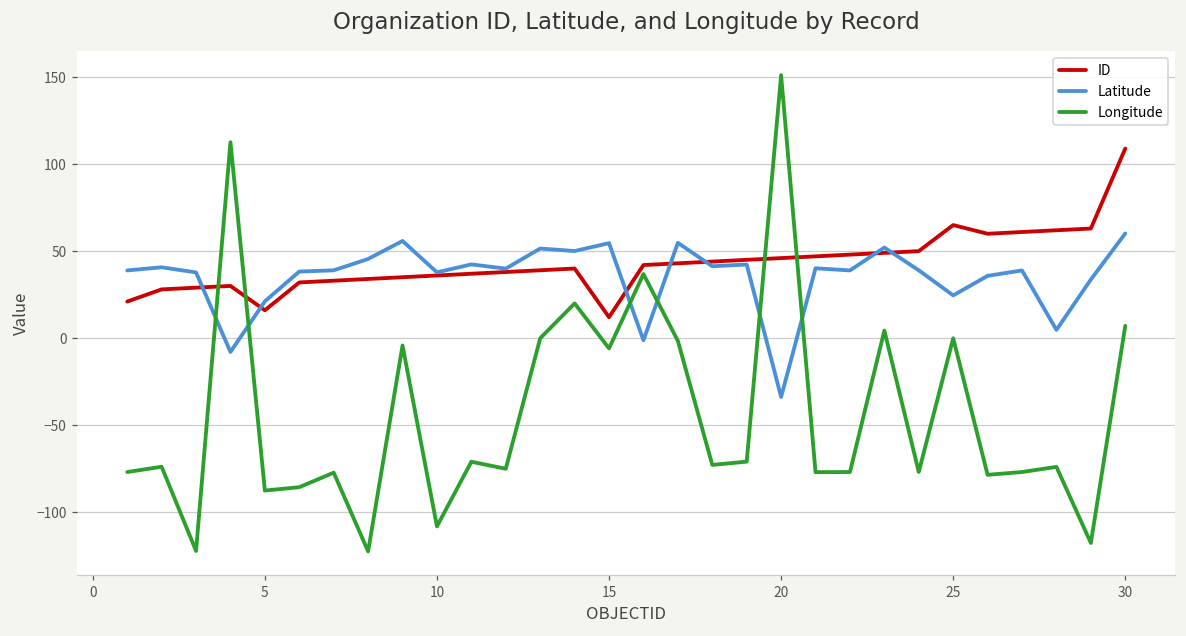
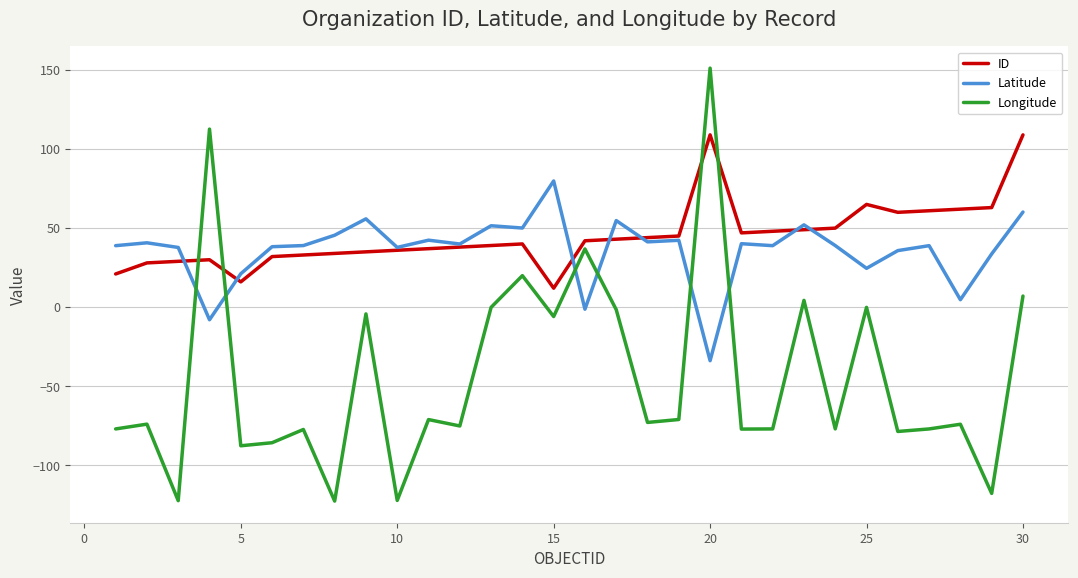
Longitude, 10: -108 -> -122
Latitude, 15: 55 -> 80
ID, 20: 46 -> 109
